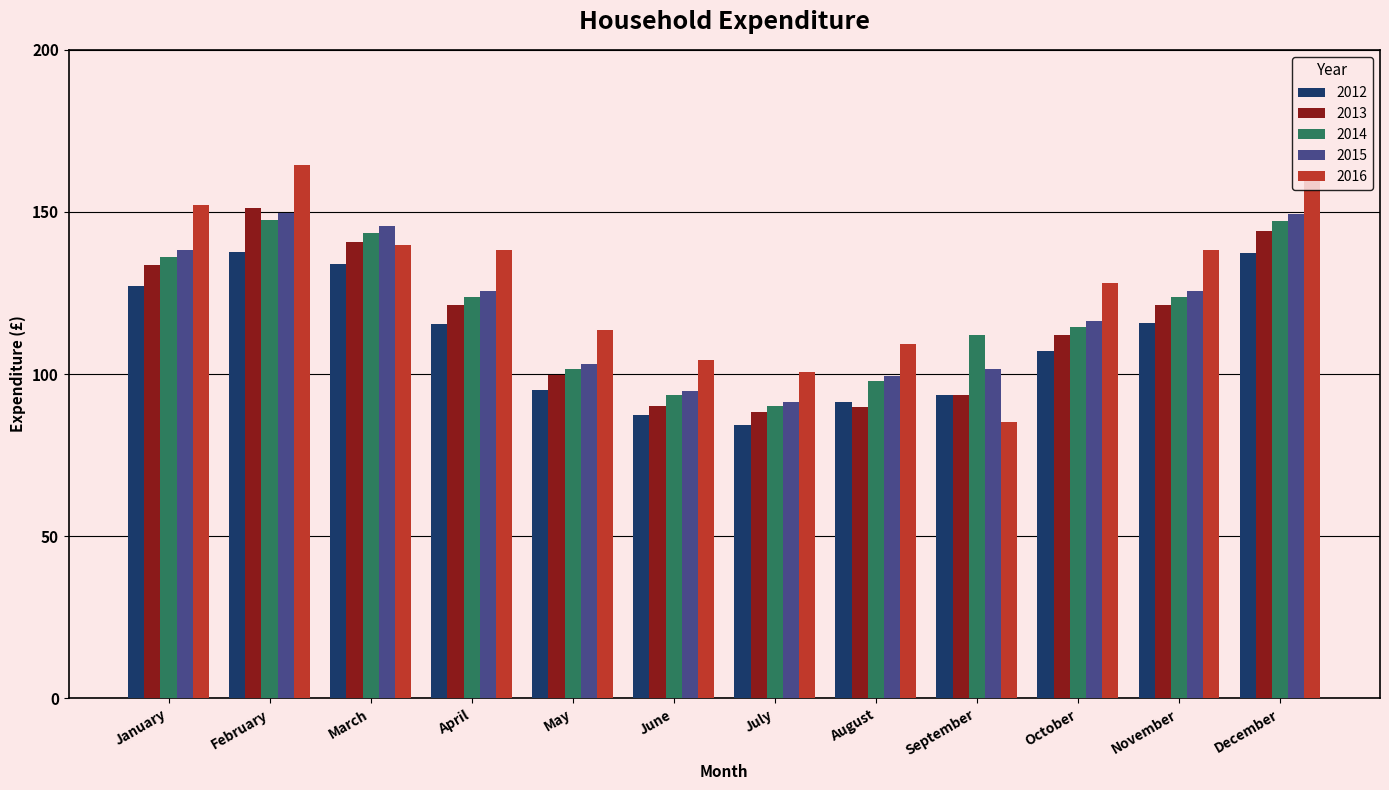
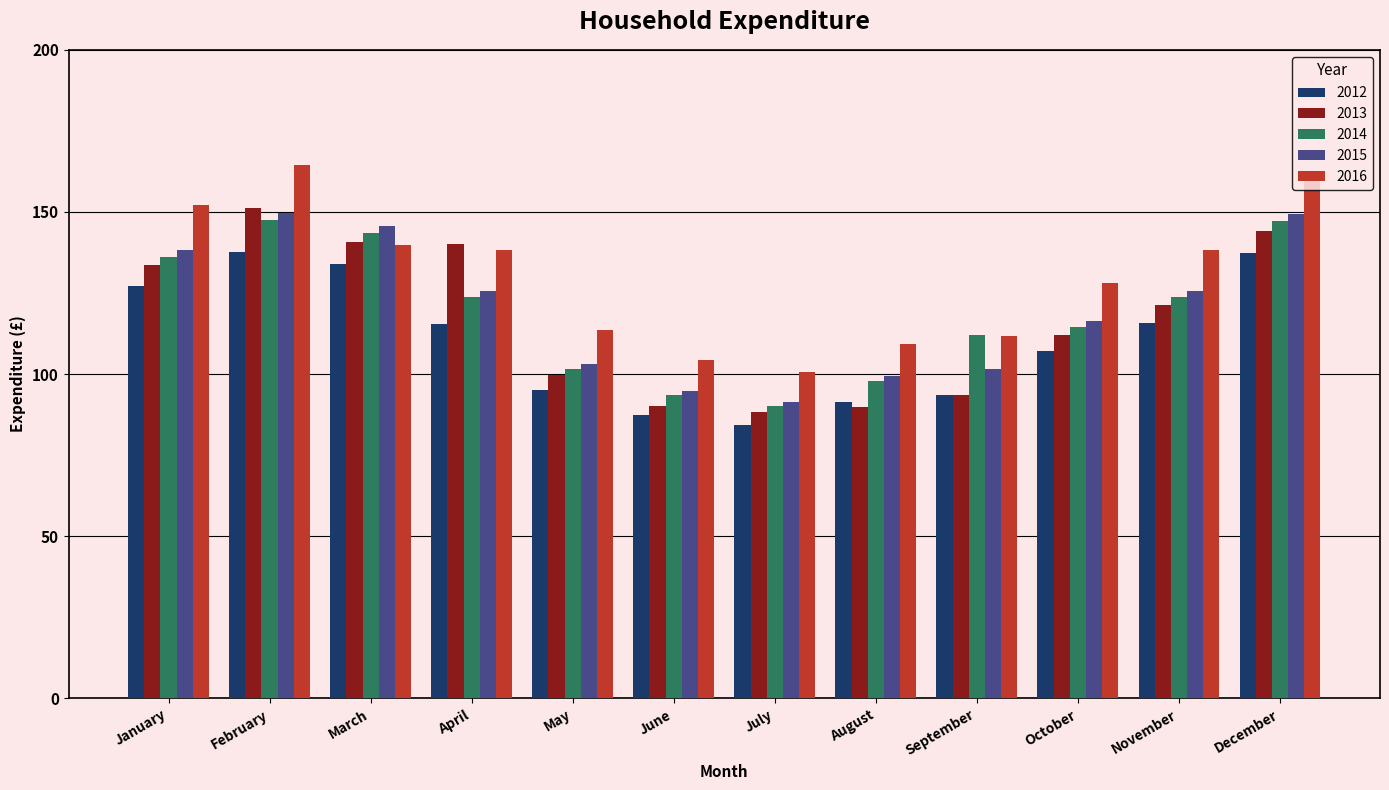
2013, April: 121 -> 140
2016, September: 85 -> 112
